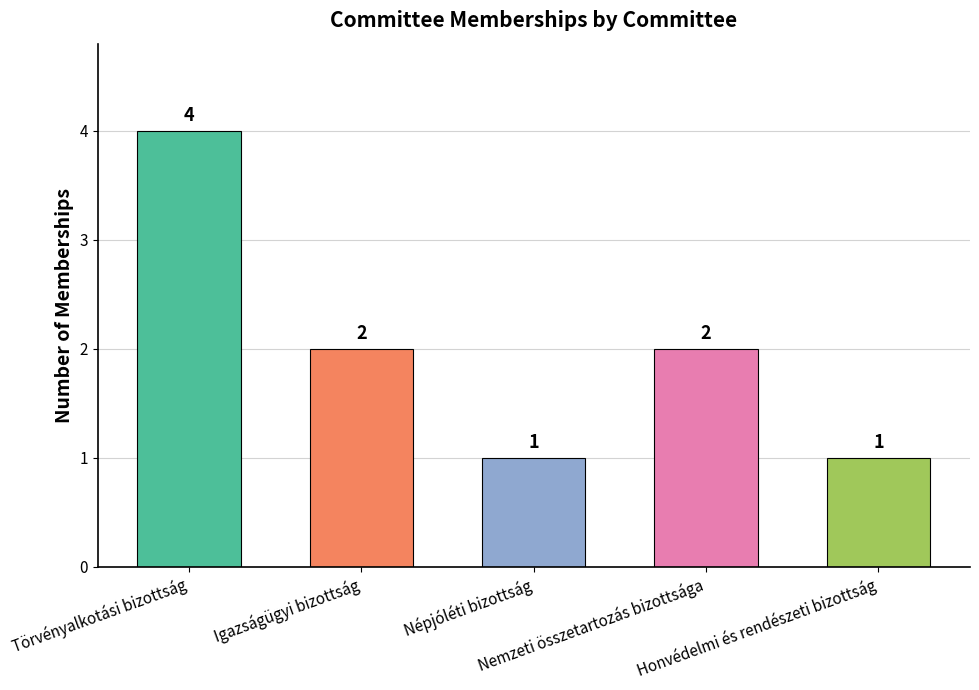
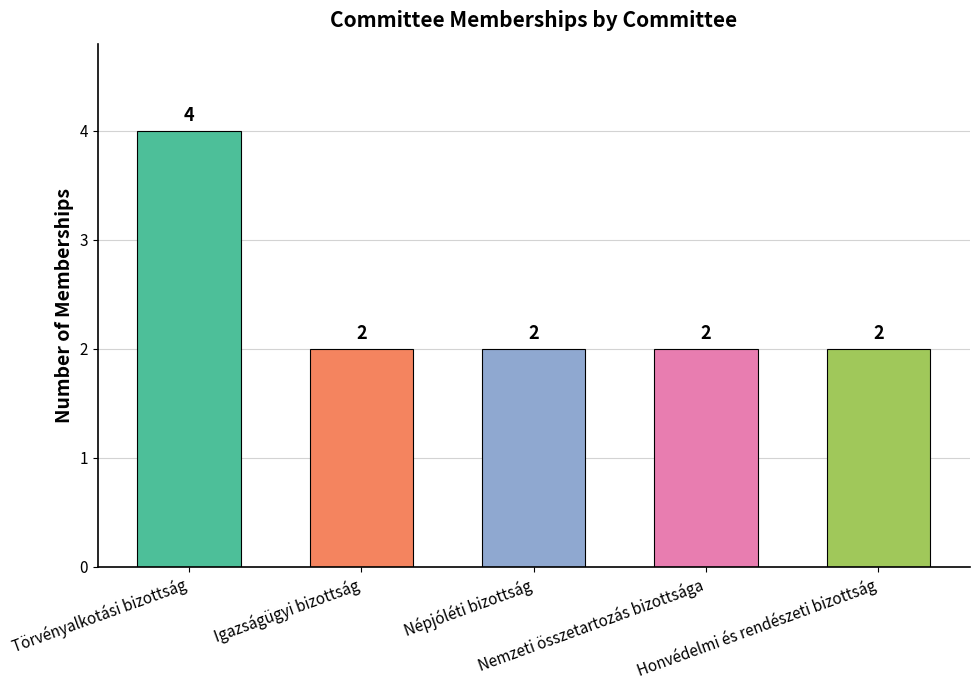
Népjóléti bizottság: 1 -> 2
Honvédelmi és rendészeti bizottság: 1 -> 2
